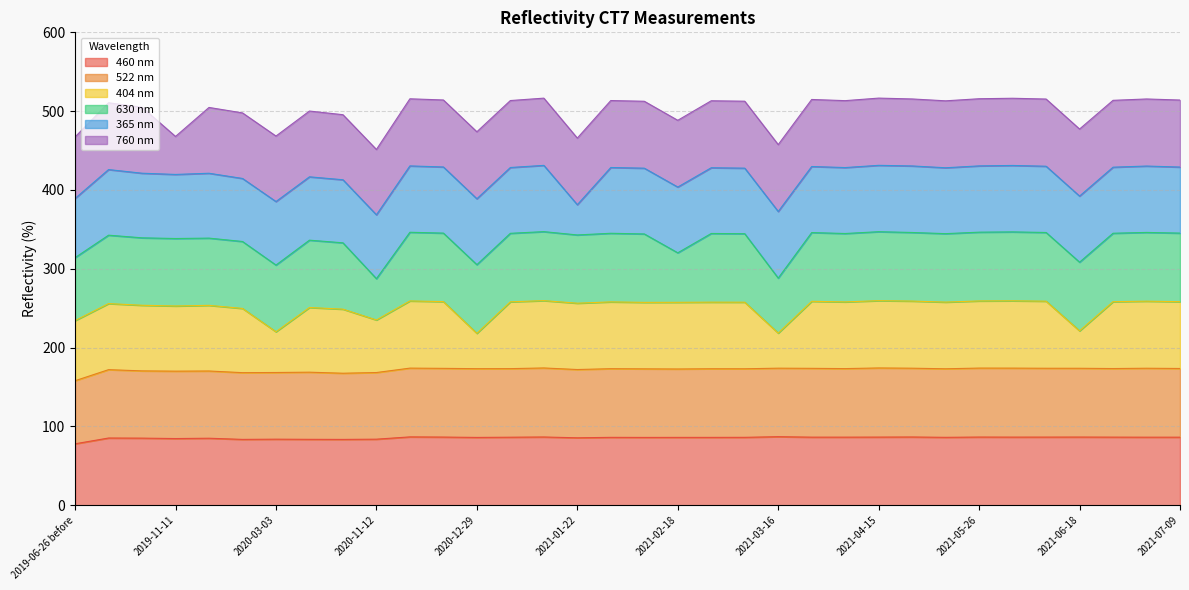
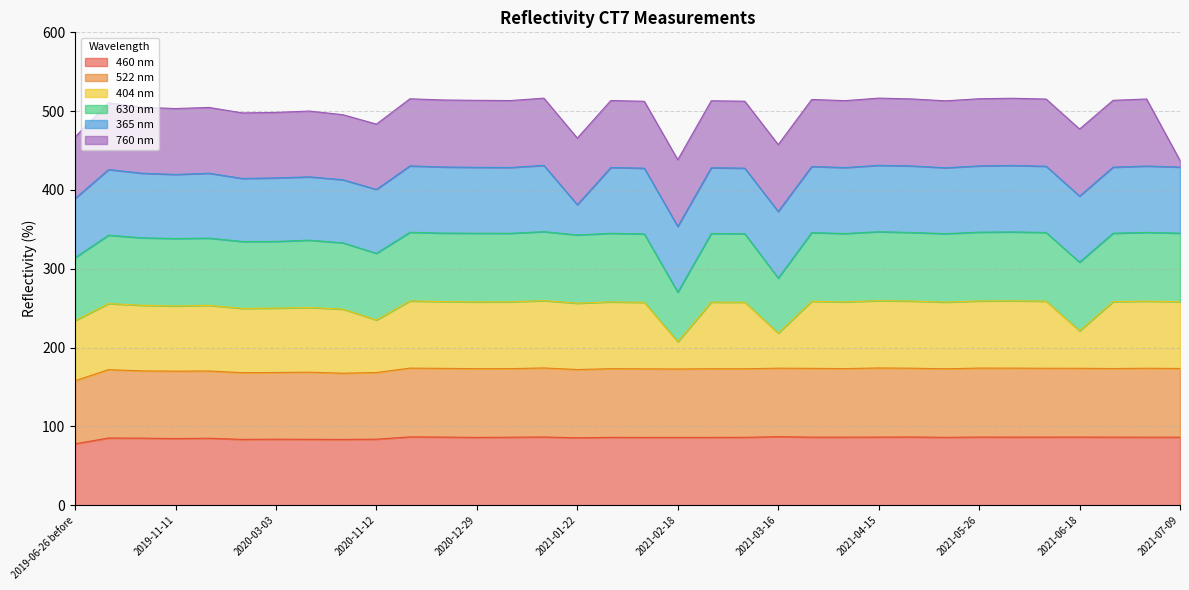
760 nm, 2019-11-11: 50 -> 80
404 nm, 2020-03-03: 50 -> 80
630 nm, 2020-11-12: 50 -> 80
404 nm, 2020-12-29: 40 -> 80
404 nm, 2021-02-18: 80 -> 30
760 nm, 2021-07-09: 90 -> 10
